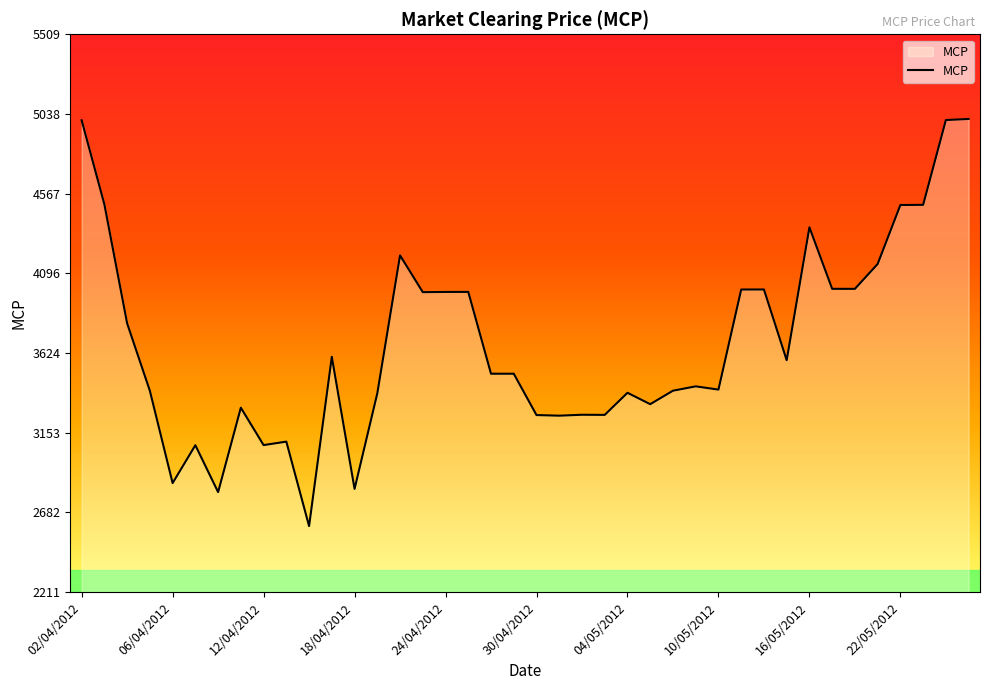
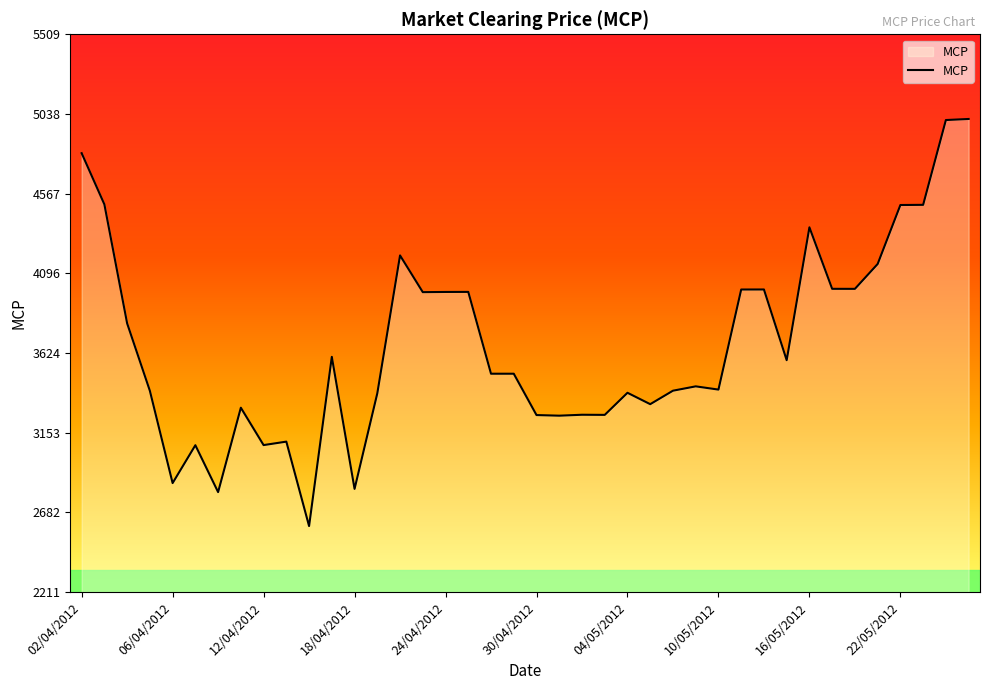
02/04/2012: 5000 -> 4810
